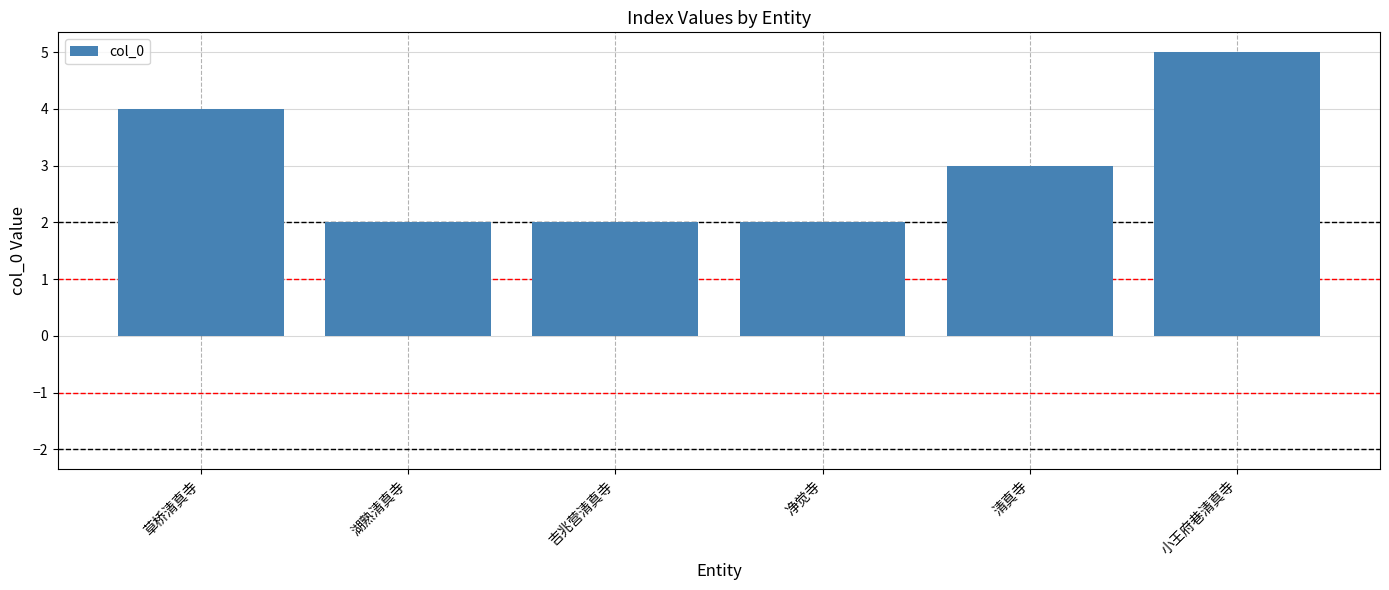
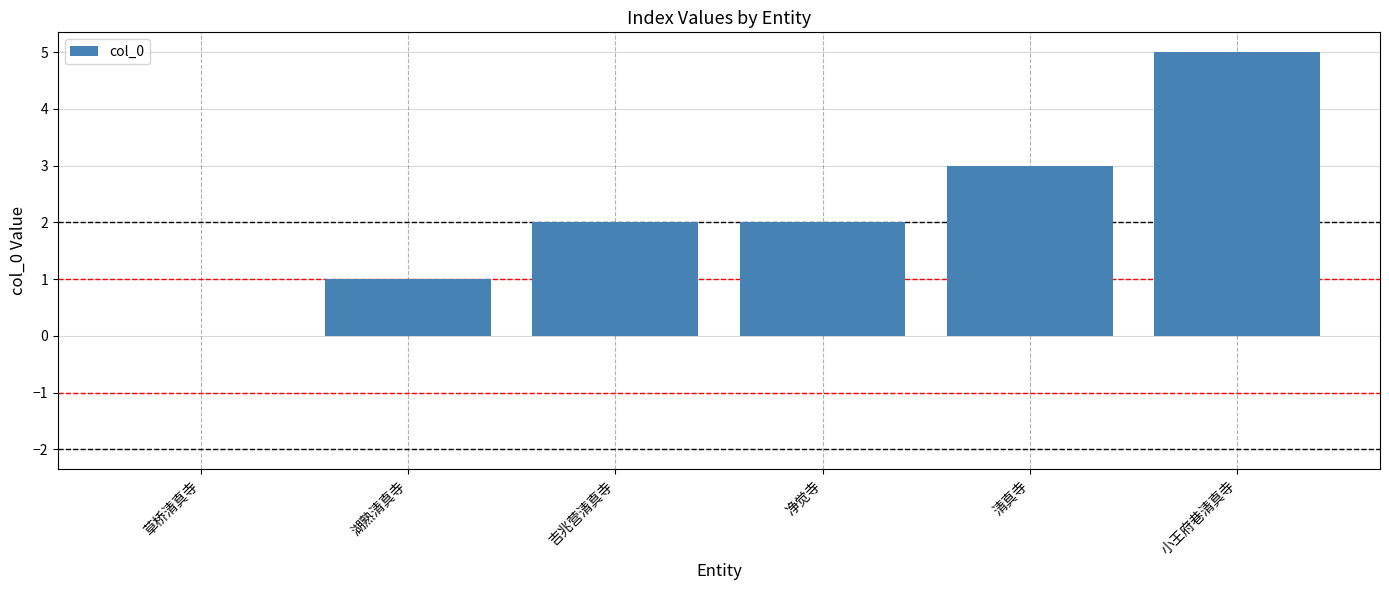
草桥清真寺: 4 -> 0
湖熟清真寺: 2 -> 1
